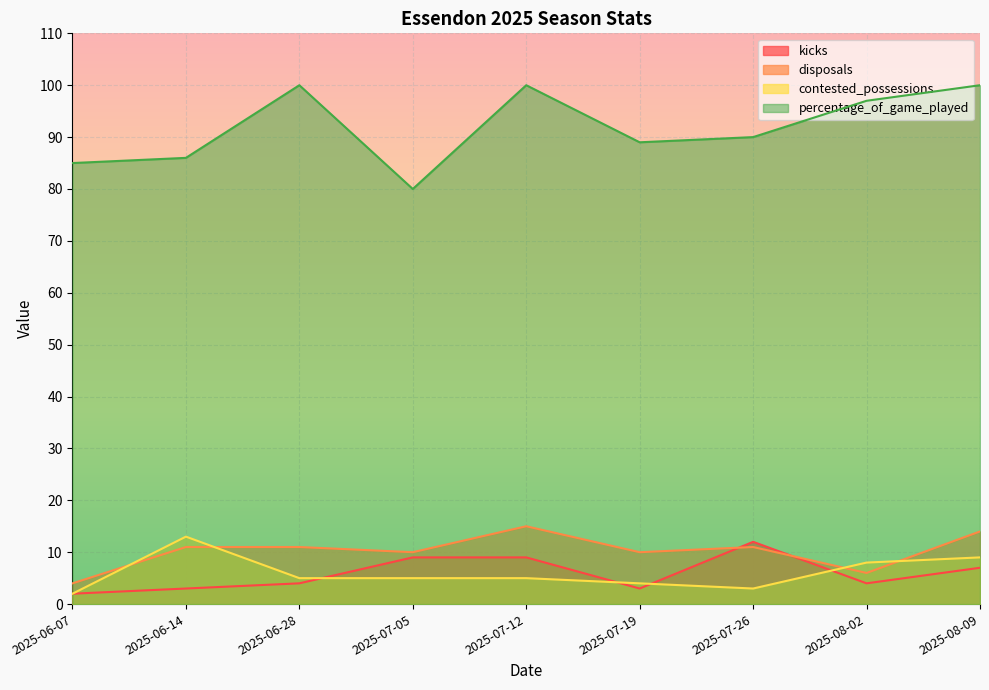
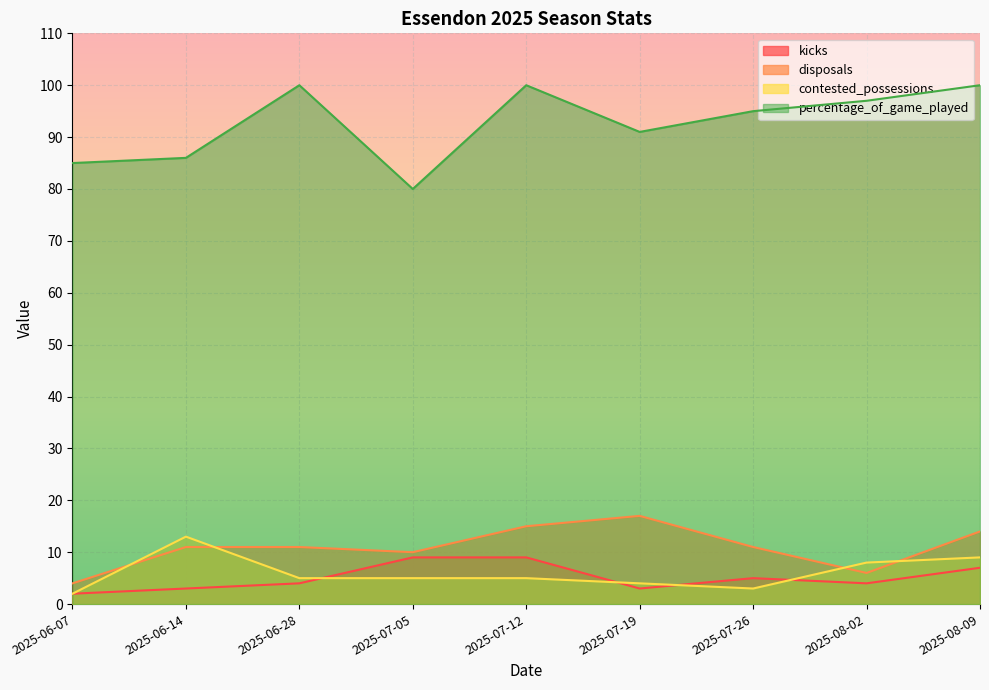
disposals, 2025-07-19: 10 -> 17
percentage_of_game_played, 2025-07-19: 89 -> 91
kicks, 2025-07-26: 12 -> 5
percentage_of_game_played, 2025-07-26: 90 -> 95
